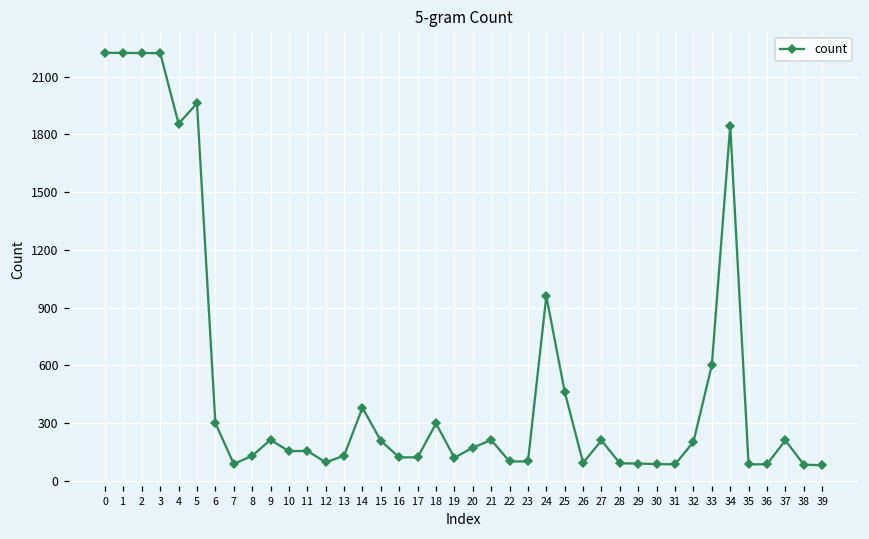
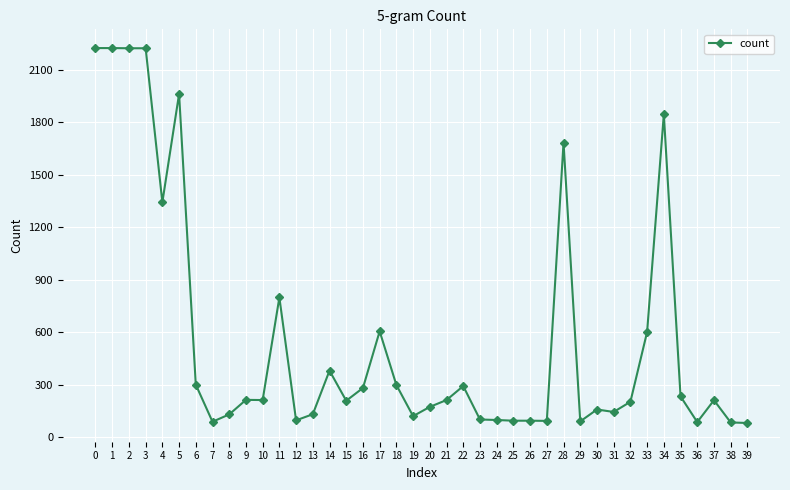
4: 1860 -> 1340
10: 150 -> 210
11: 160 -> 800
16: 120 -> 280
17: 120 -> 610
22: 100 -> 290
24: 960 -> 100
25: 460 -> 90
27: 210 -> 90
28: 90 -> 1680
30: 90 -> 160
31: 90 -> 140
35: 90 -> 230
